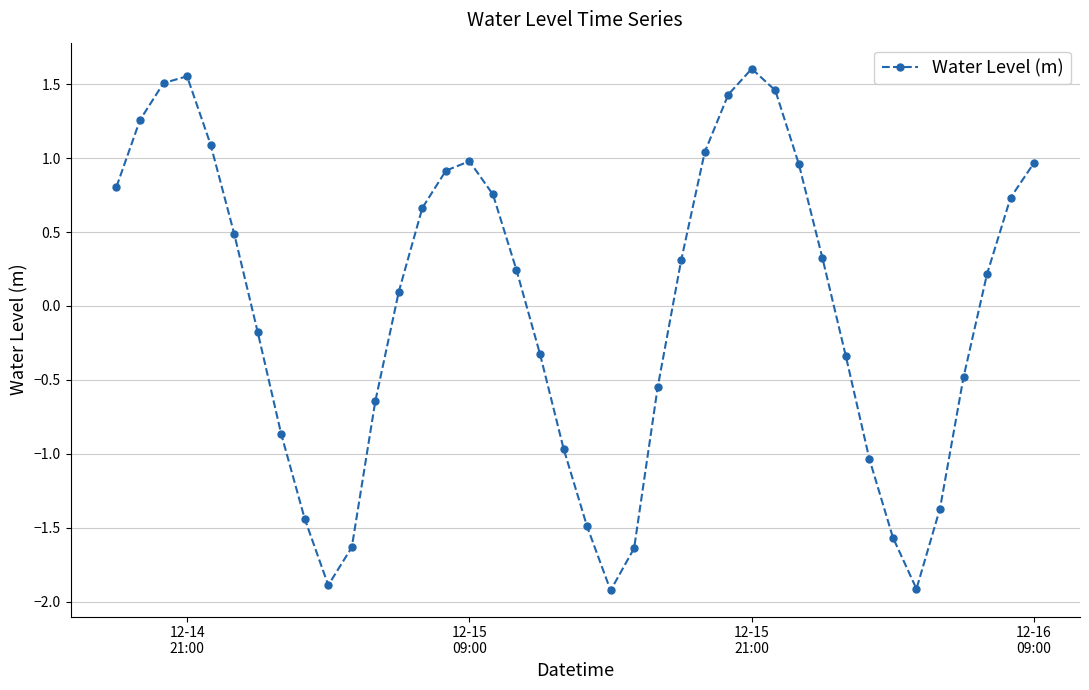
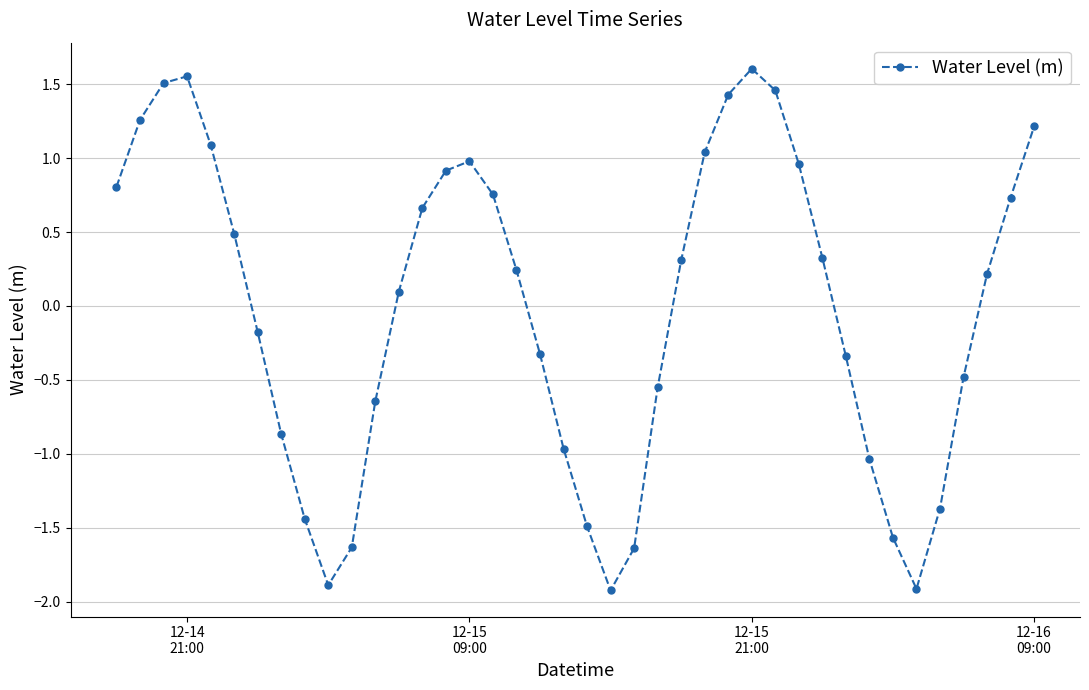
12-16 09:00: 0.97 -> 1.21
